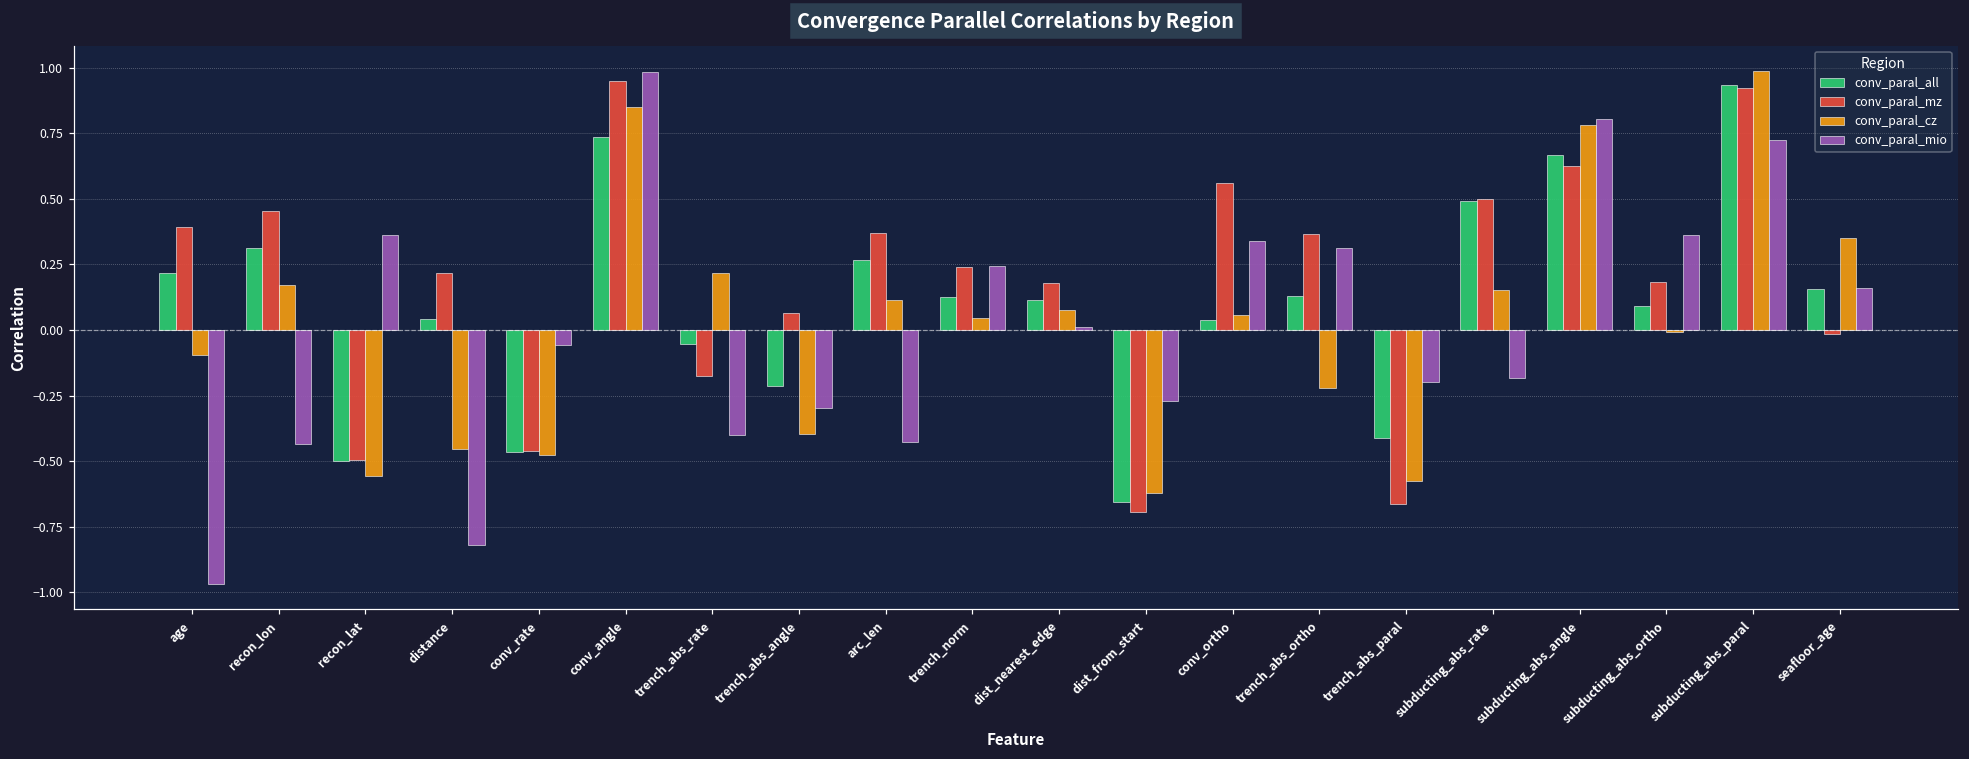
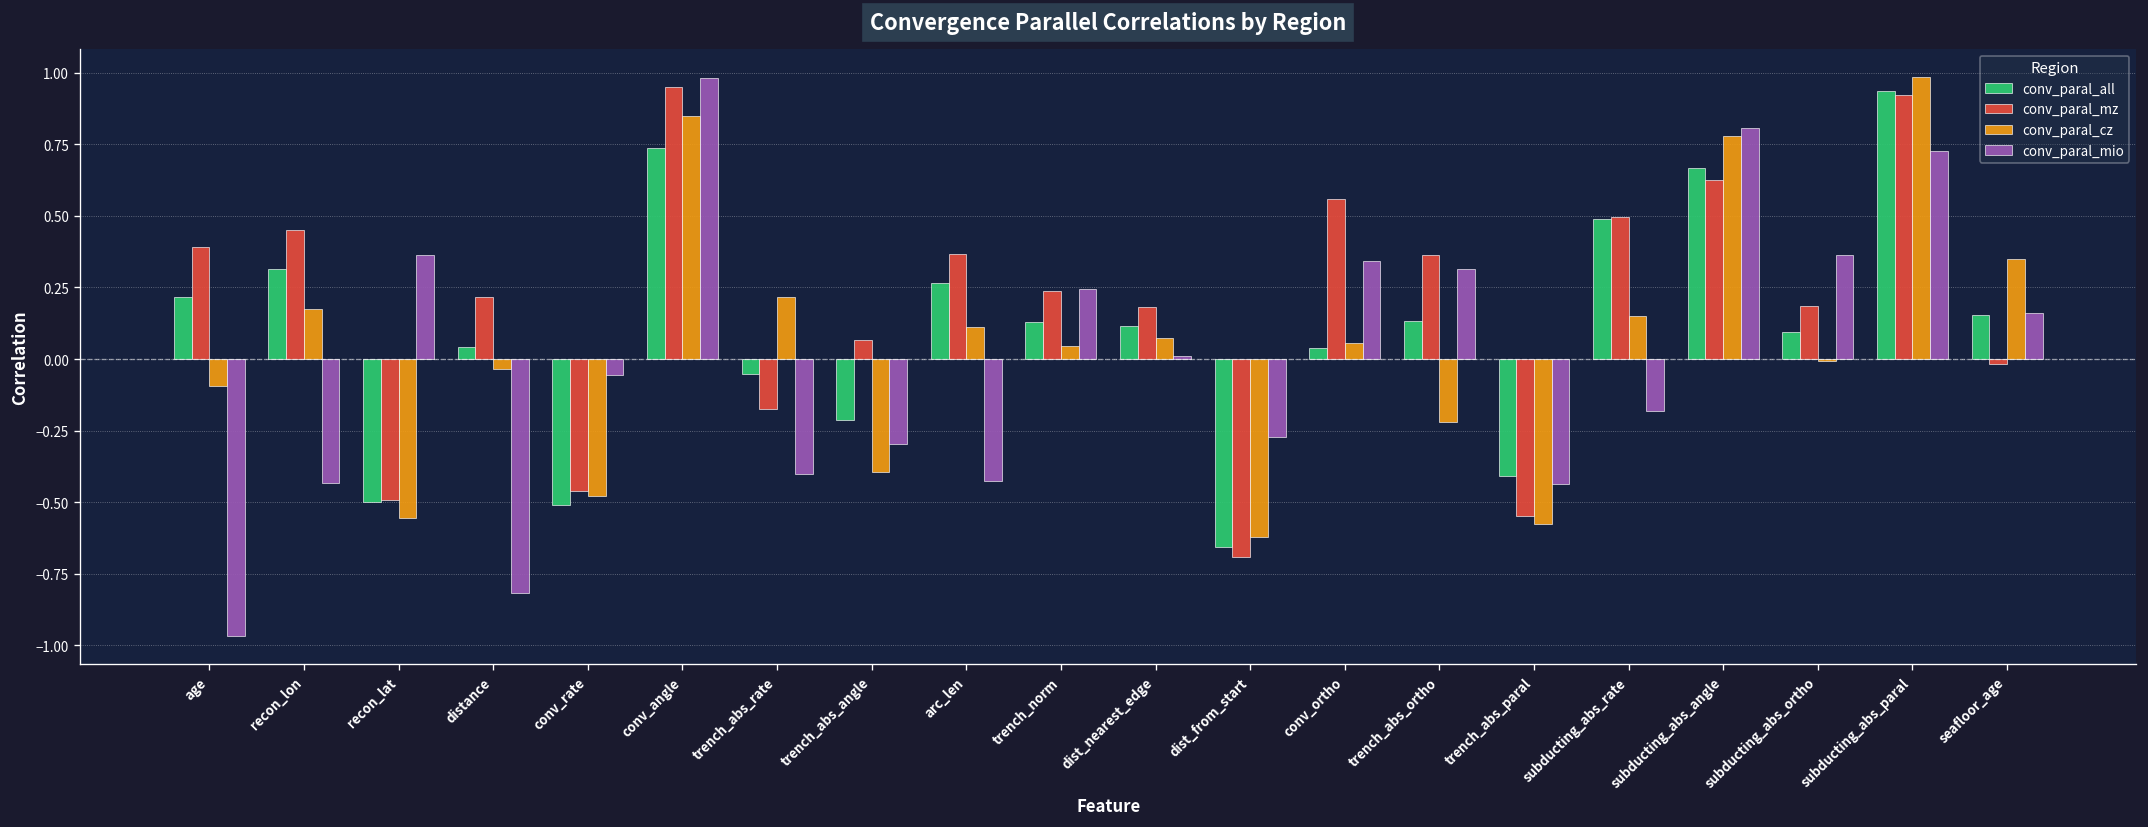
conv_paral_cz, distance: -0.45 -> -0.03
conv_paral_all, conv_rate: -0.47 -> -0.51
conv_paral_mz, trench_abs_paral: -0.66 -> -0.55
conv_paral_mio, trench_abs_paral: -0.20 -> -0.44
